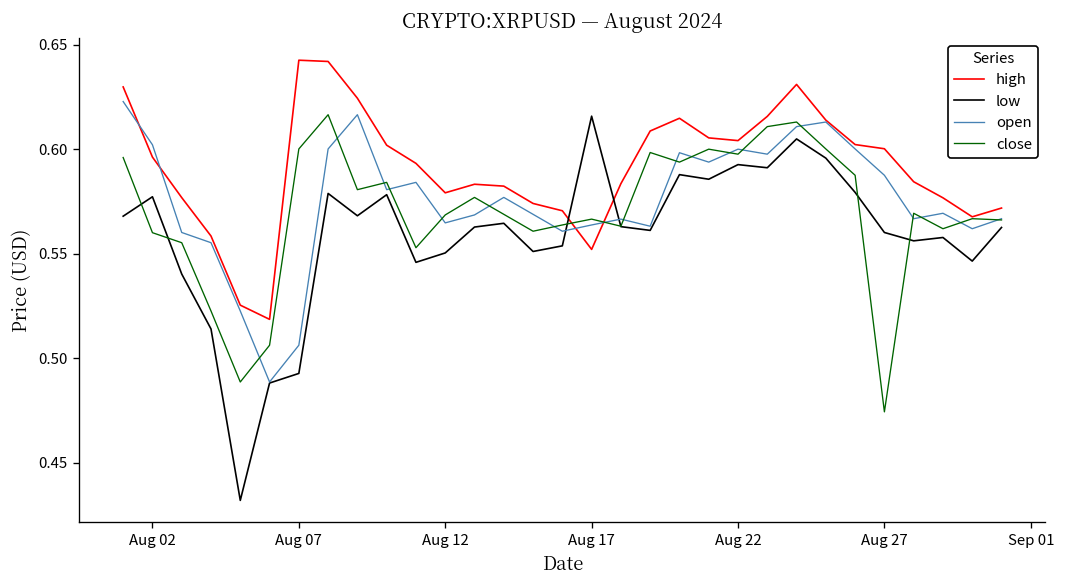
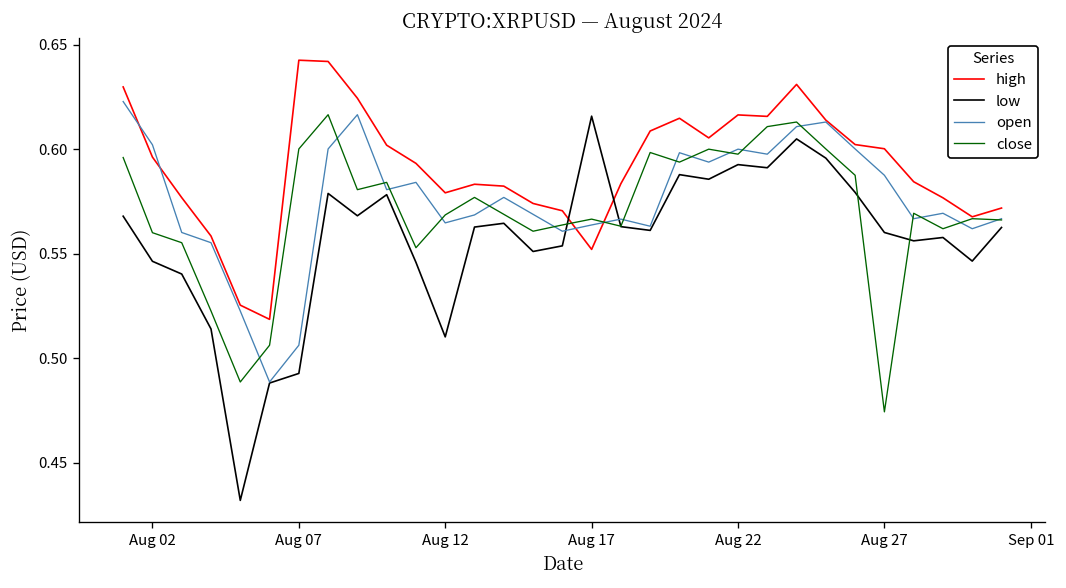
low, Aug 02: 0.577 -> 0.546
low, Aug 12: 0.550 -> 0.510
high, Aug 22: 0.604 -> 0.617
